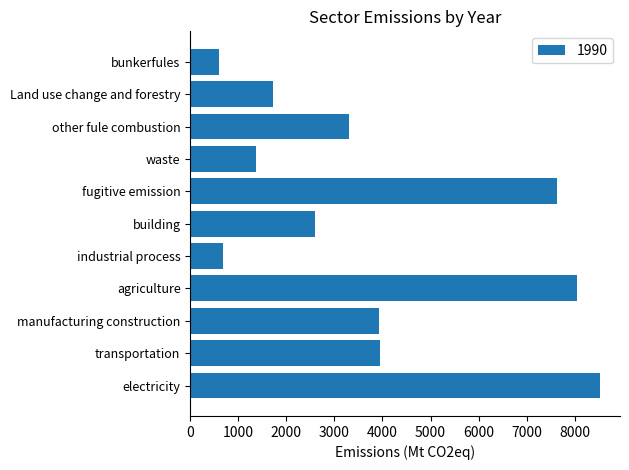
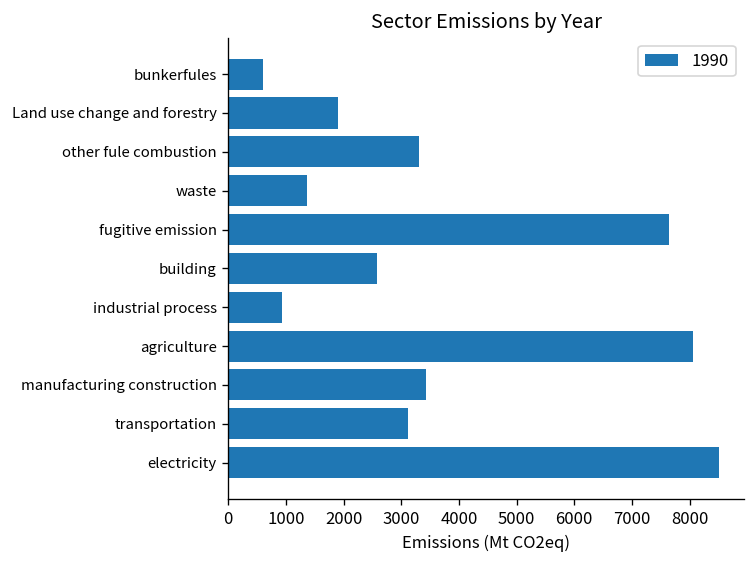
Land use change and forestry: 1700 -> 1900
industrial process: 700 -> 900
manufacturing construction: 3900 -> 3400
transportation: 4000 -> 3100
